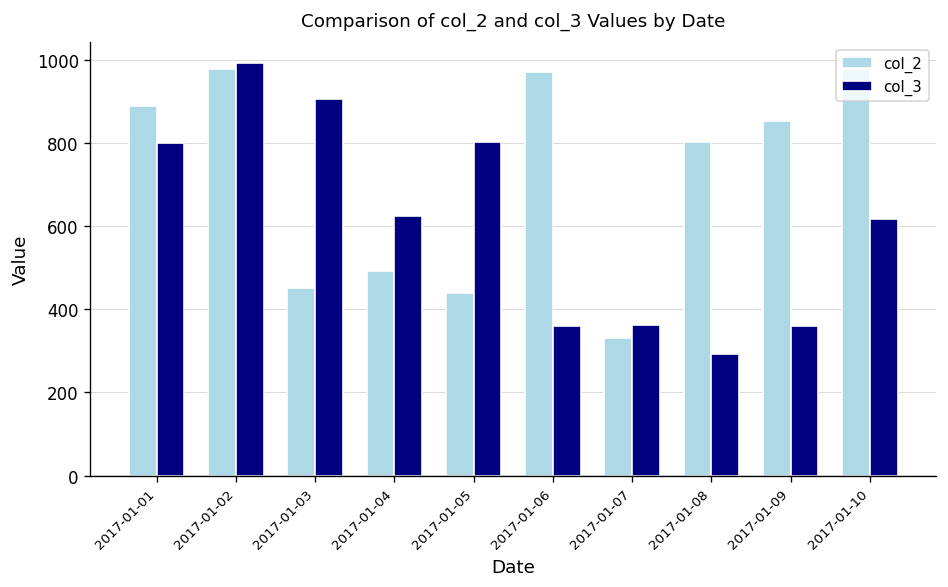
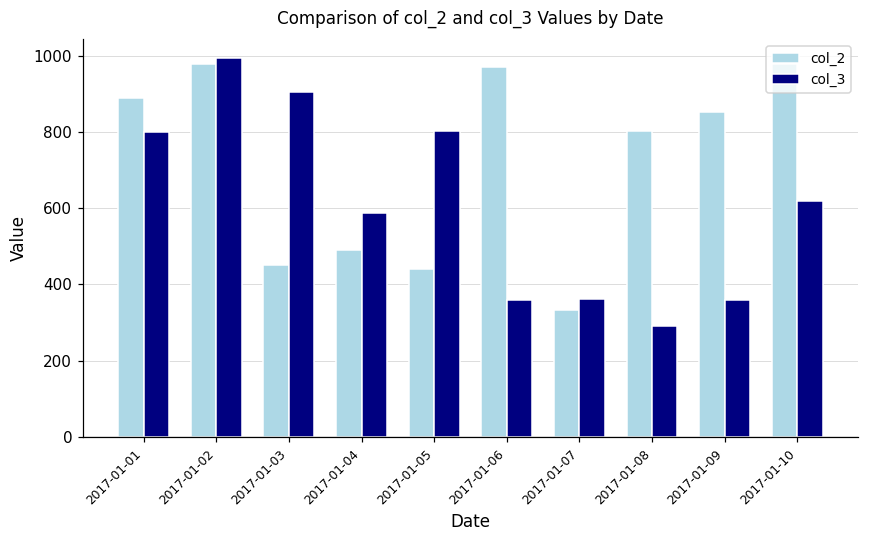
col_3, 2017-01-04: 620 -> 590
